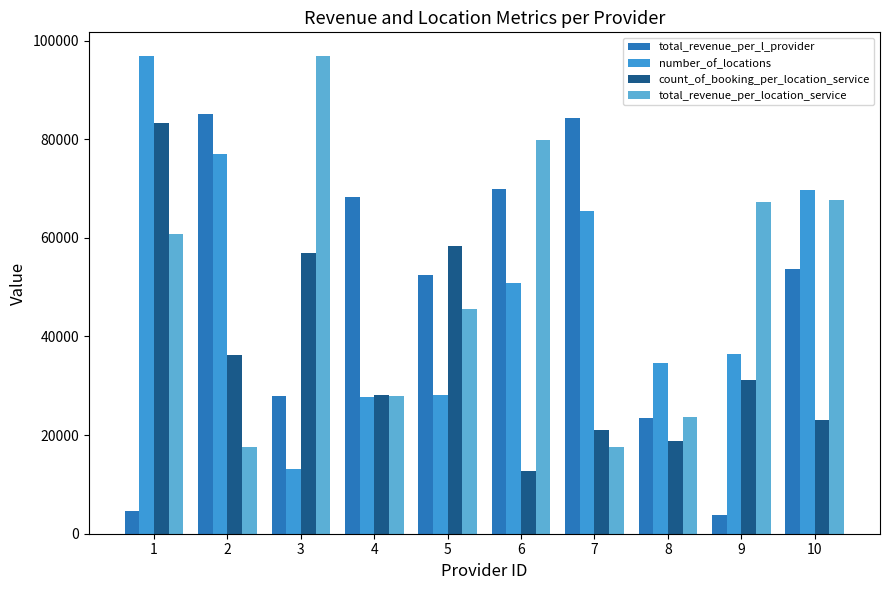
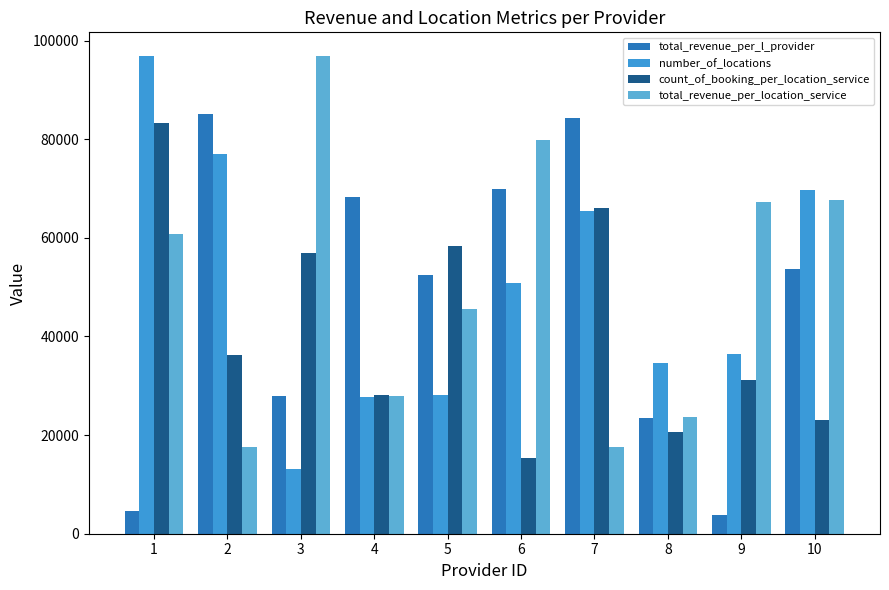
count_of_booking_per_location_service, 6: 13000 -> 15000
count_of_booking_per_location_service, 7: 21000 -> 66000
count_of_booking_per_location_service, 8: 19000 -> 21000
